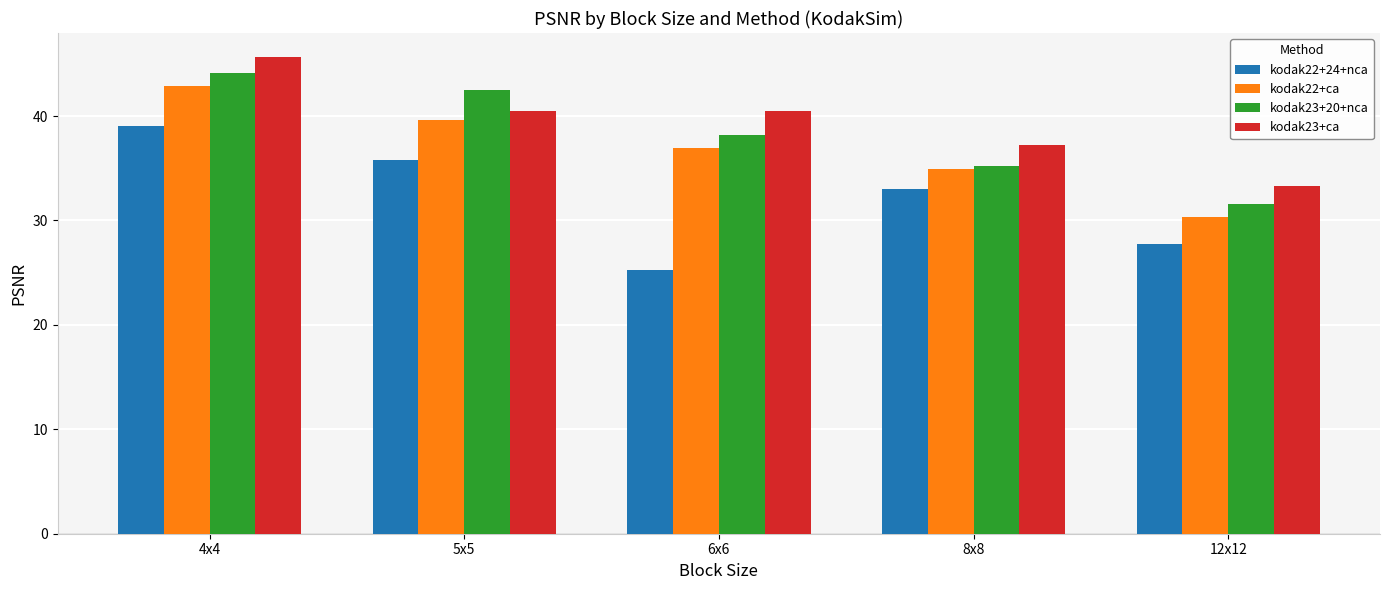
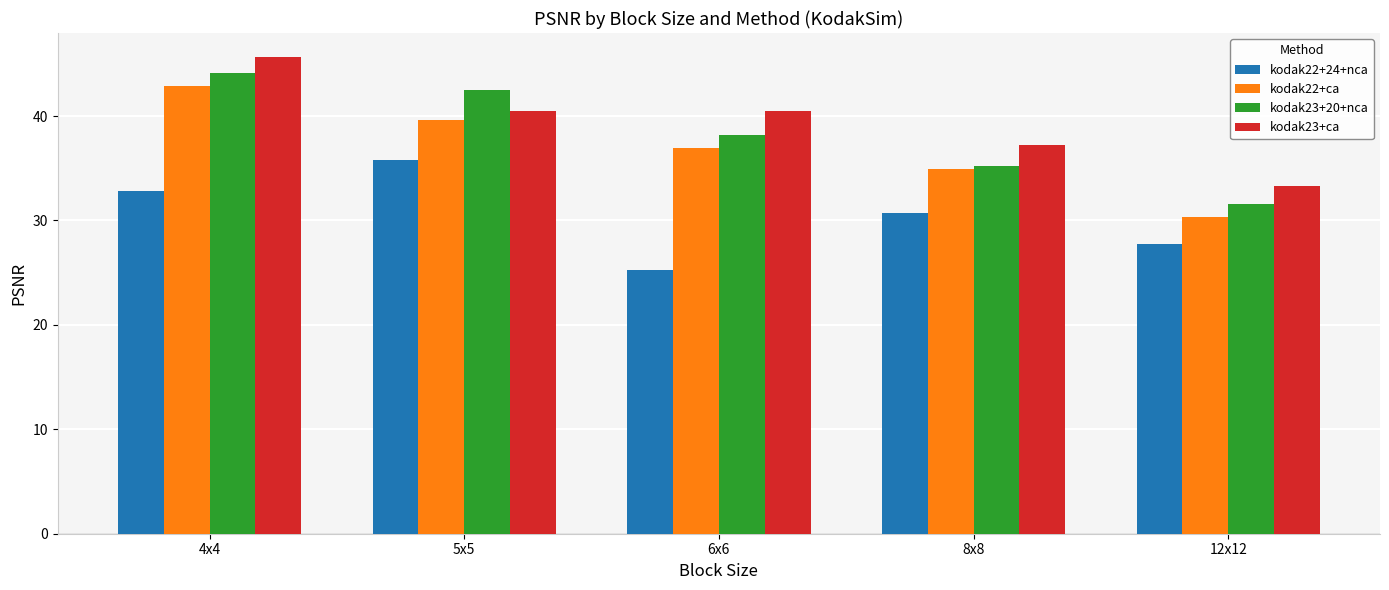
kodak22+24+nca, 4x4: 39.1 -> 32.8
kodak22+24+nca, 8x8: 33.0 -> 30.7
